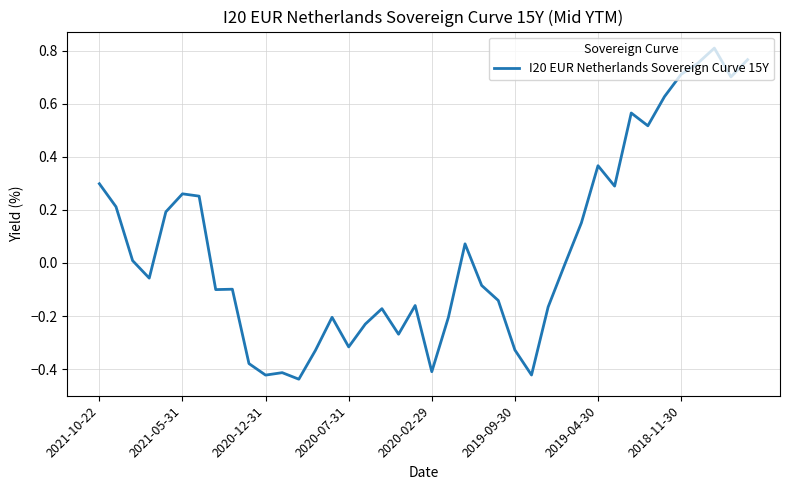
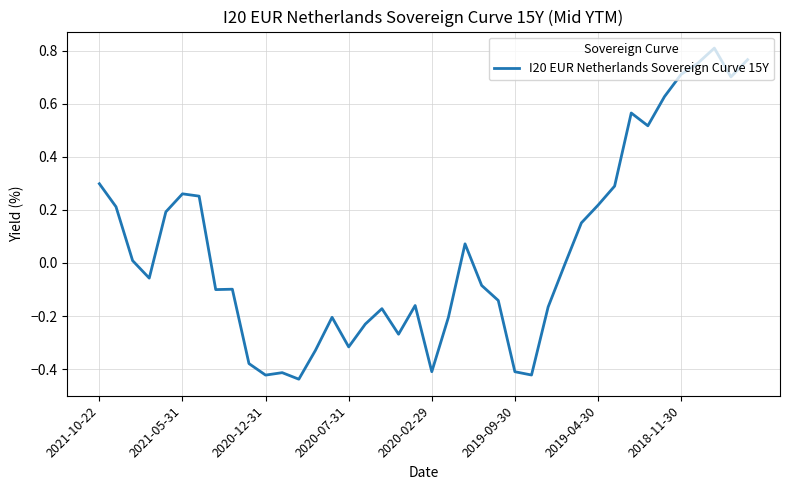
2019-09-30: -0.33 -> -0.41
2019-04-30: 0.37 -> 0.22
